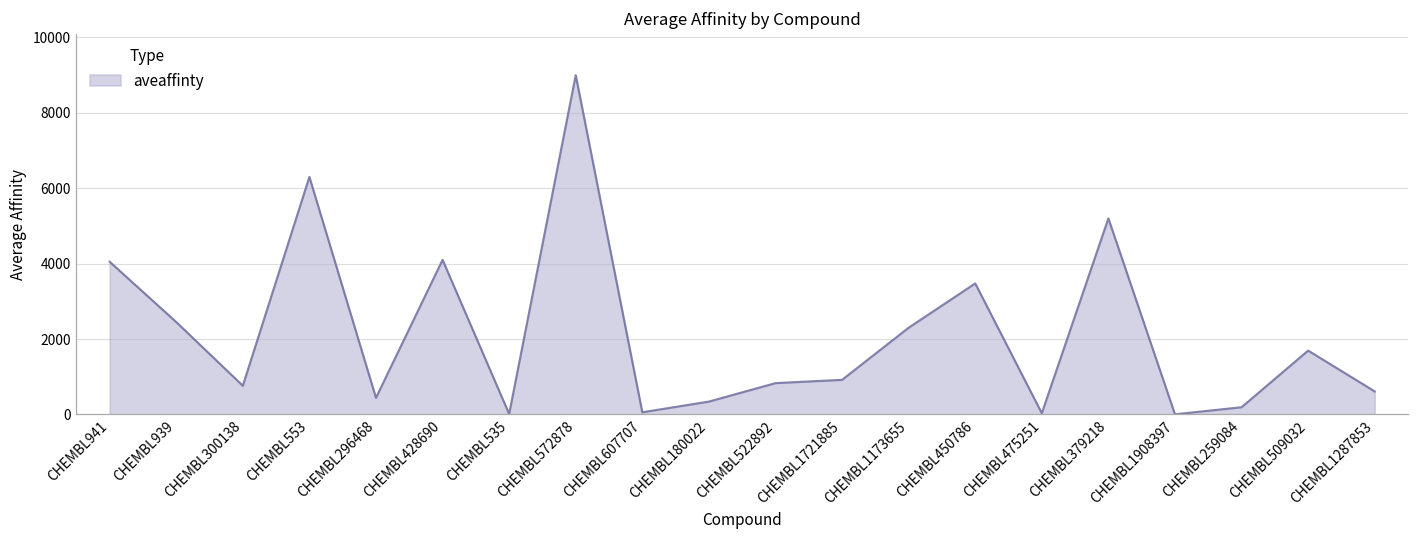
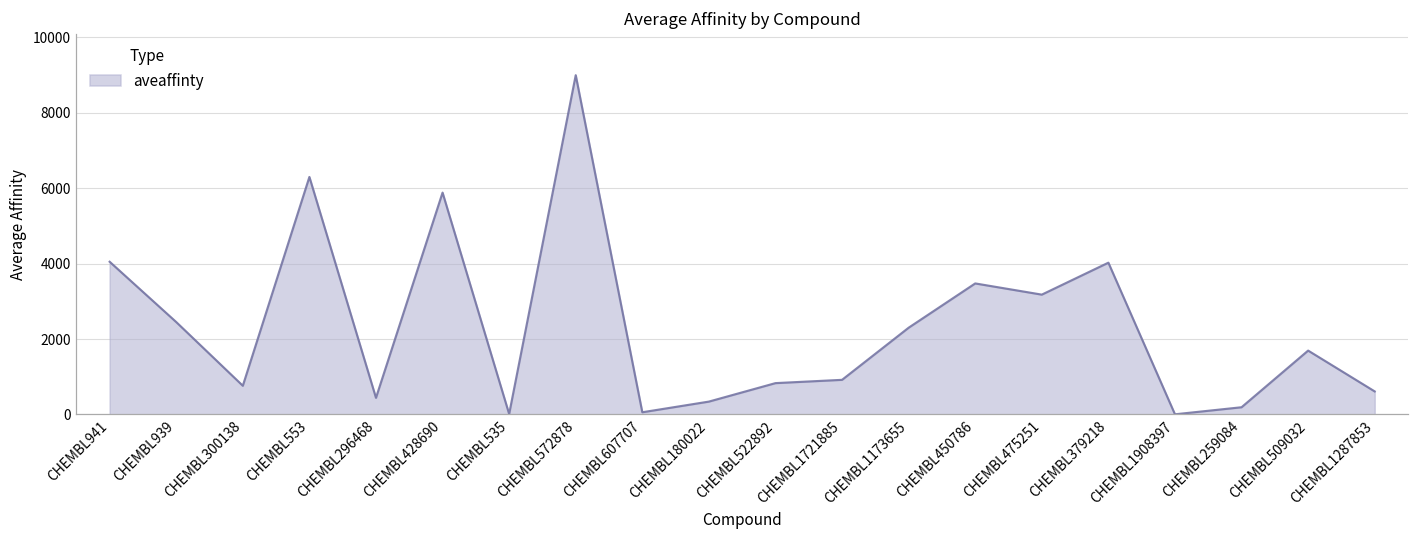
CHEMBL428690: 4100 -> 5900
CHEMBL475251: 0 -> 3200
CHEMBL379218: 5200 -> 4000
